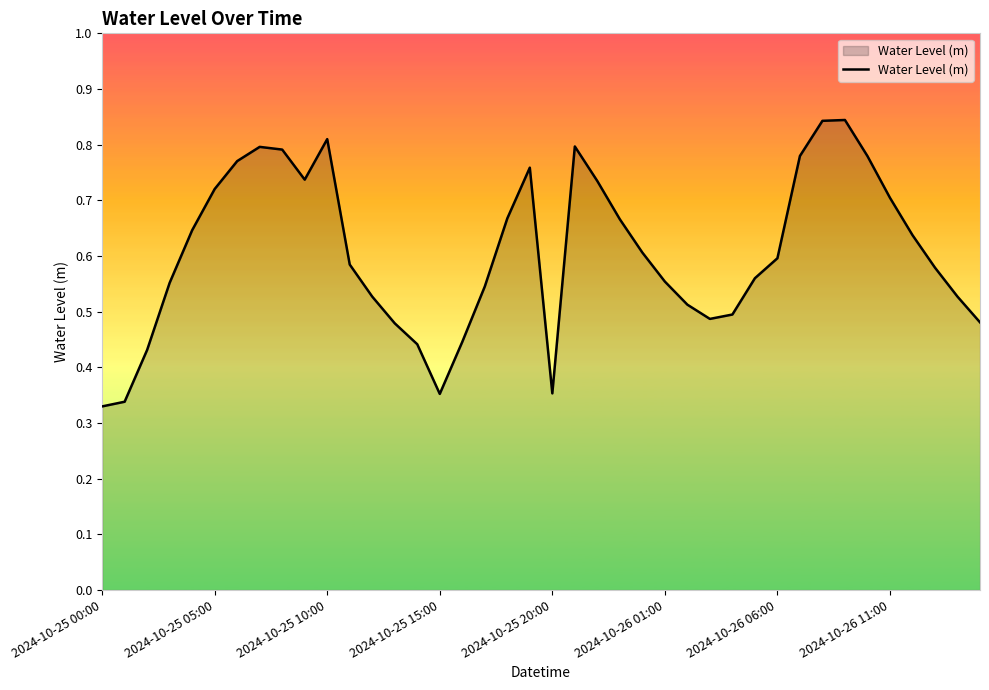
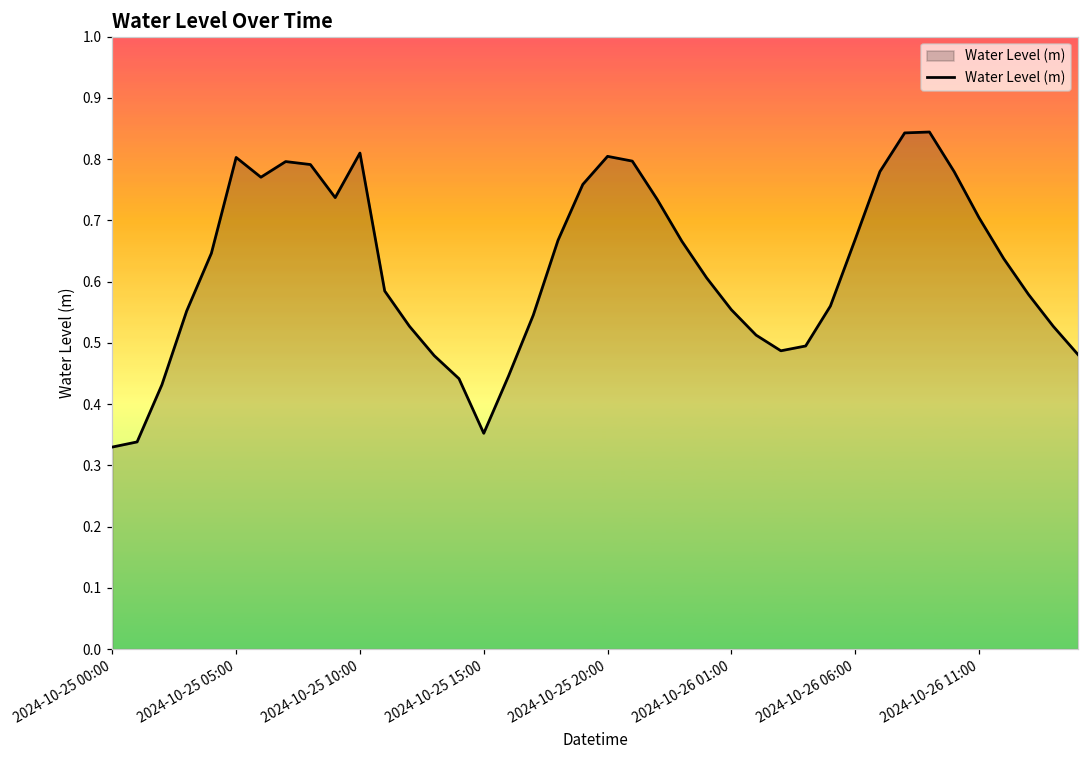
2024-10-25 05:00: 0.72 -> 0.80
2024-10-25 20:00: 0.35 -> 0.80
2024-10-26 06:00: 0.60 -> 0.67
